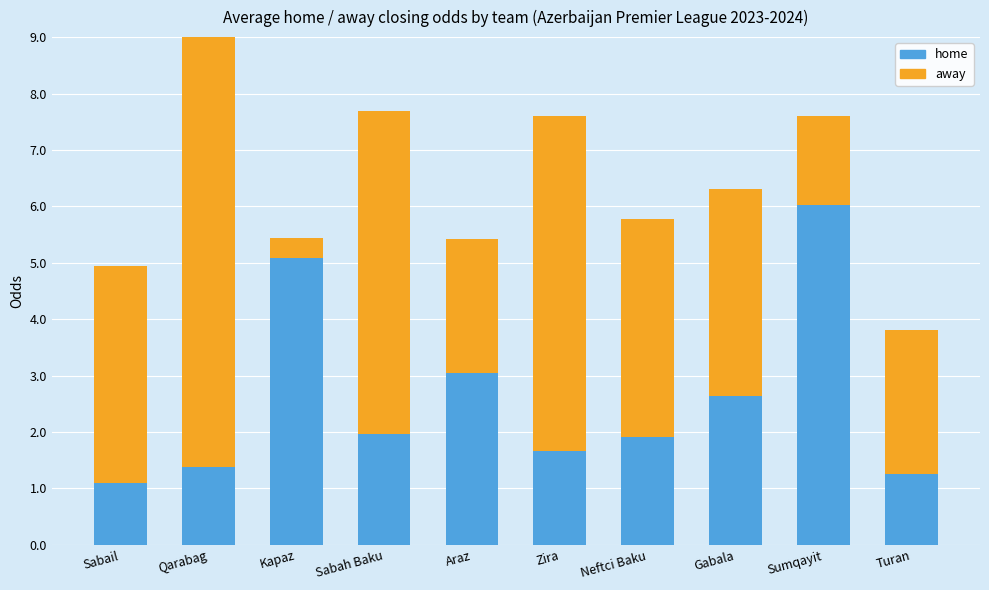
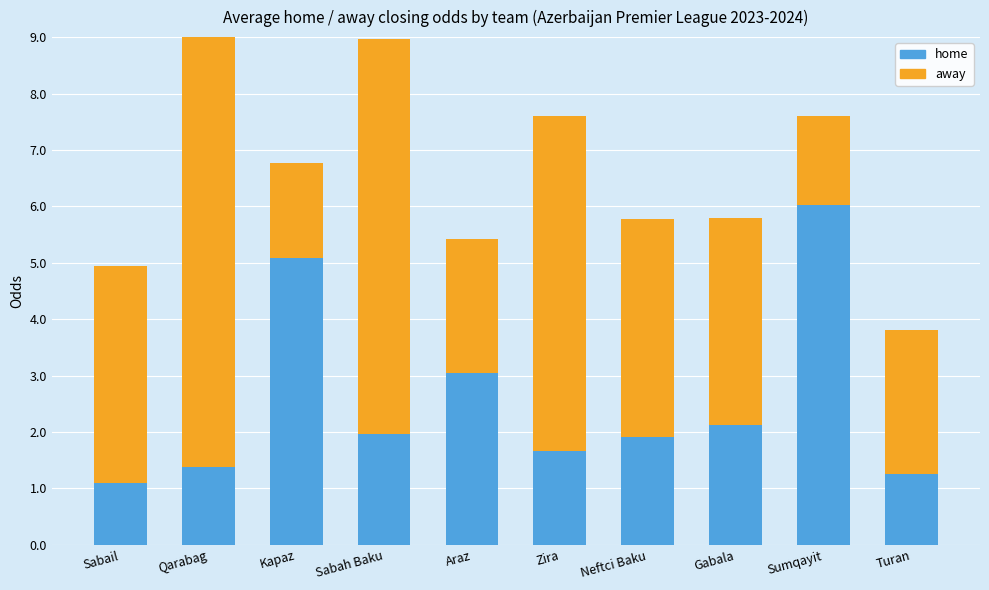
away, Kapaz: 0.4 -> 1.7
away, Sabah Baku: 5.7 -> 7.0
home, Gabala: 2.6 -> 2.1
